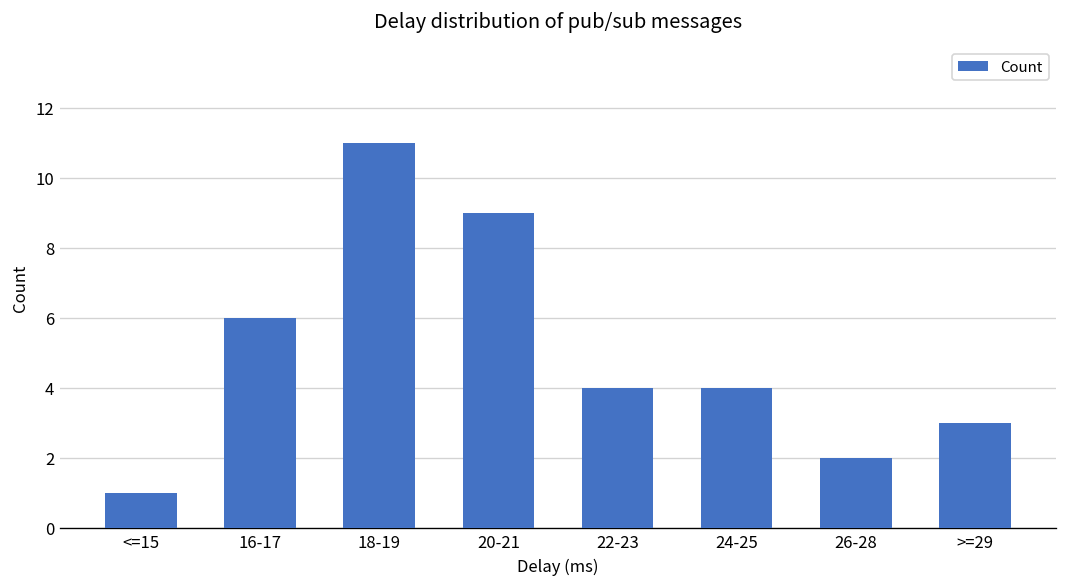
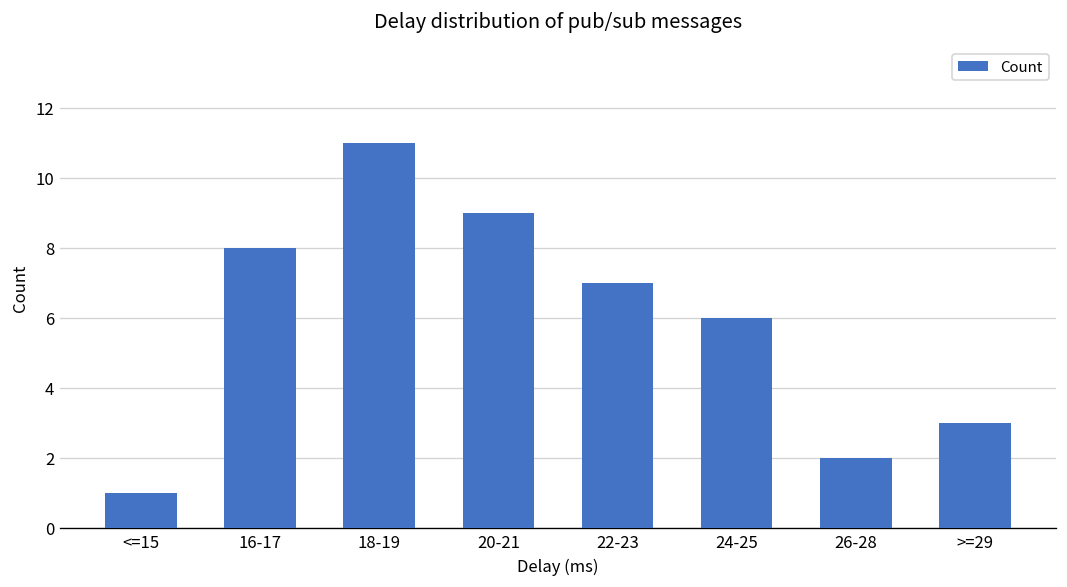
16-17: 6 -> 8
22-23: 4 -> 7
24-25: 4 -> 6
